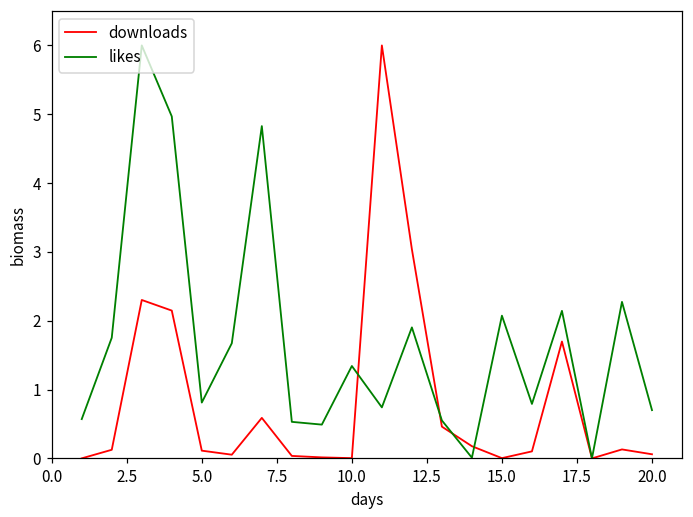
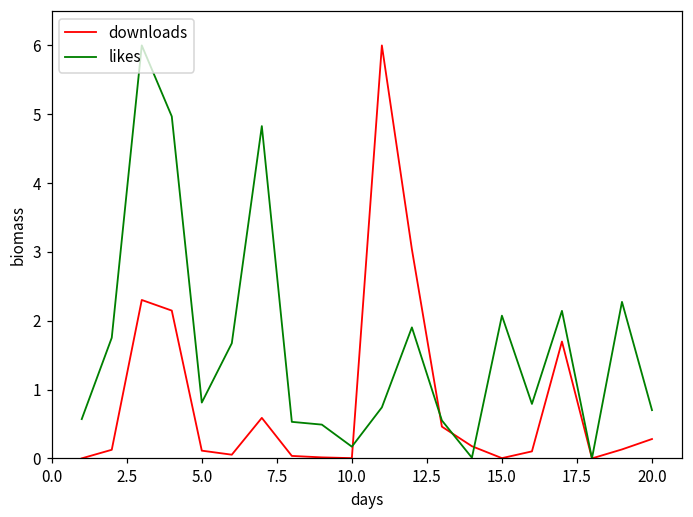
likes, 10.0: 1.3 -> 0.2
downloads, 20.0: 0.1 -> 0.3
